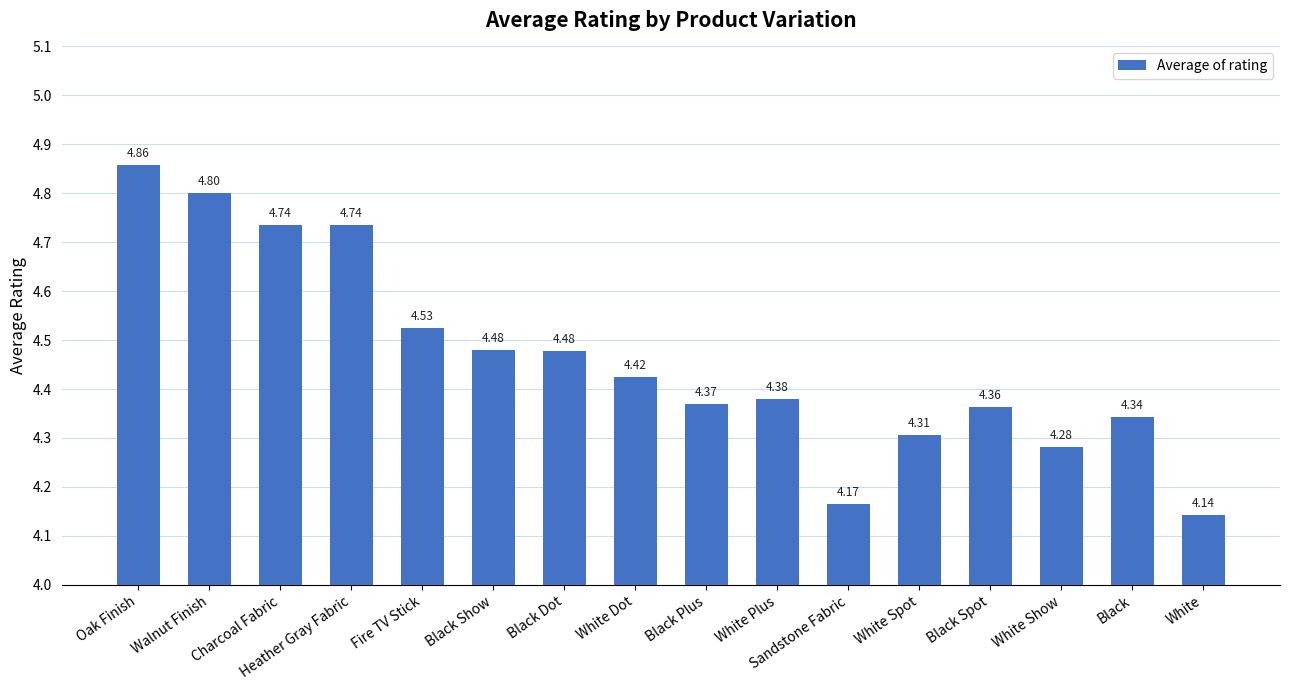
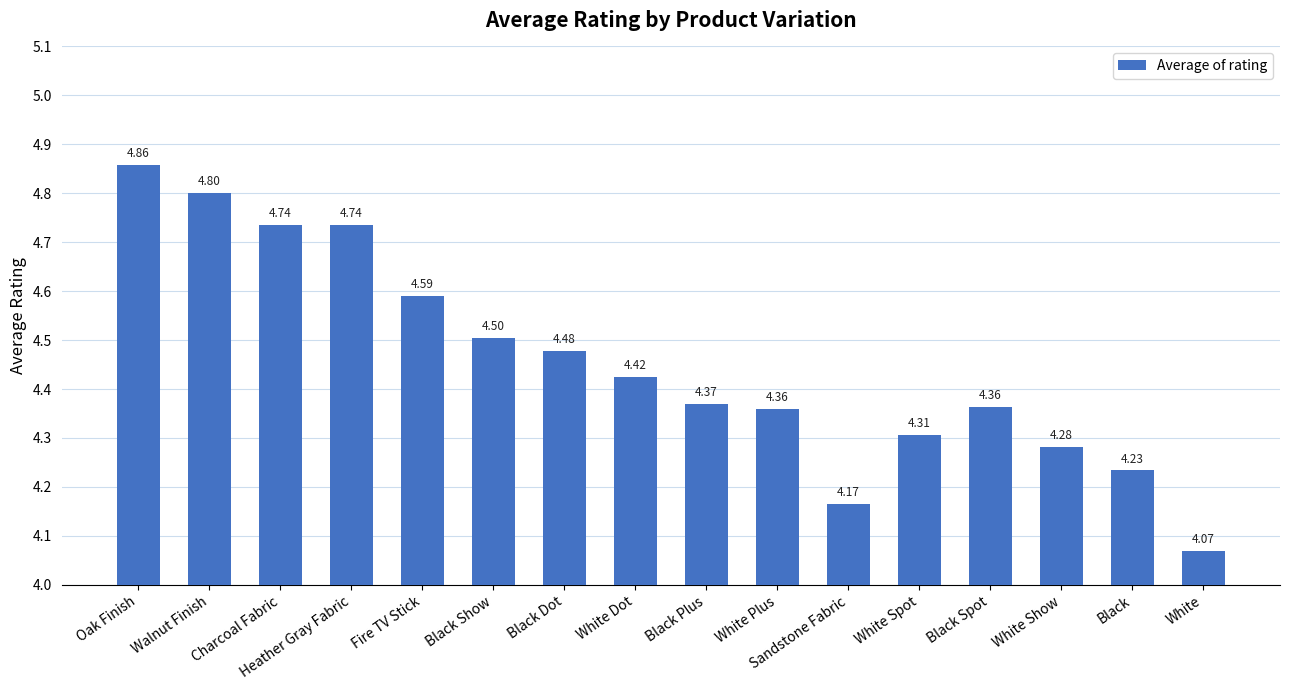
Fire TV Stick: 4.53 -> 4.59
Black Show: 4.48 -> 4.50
White Plus: 4.38 -> 4.36
Black: 4.34 -> 4.23
White: 4.14 -> 4.07
